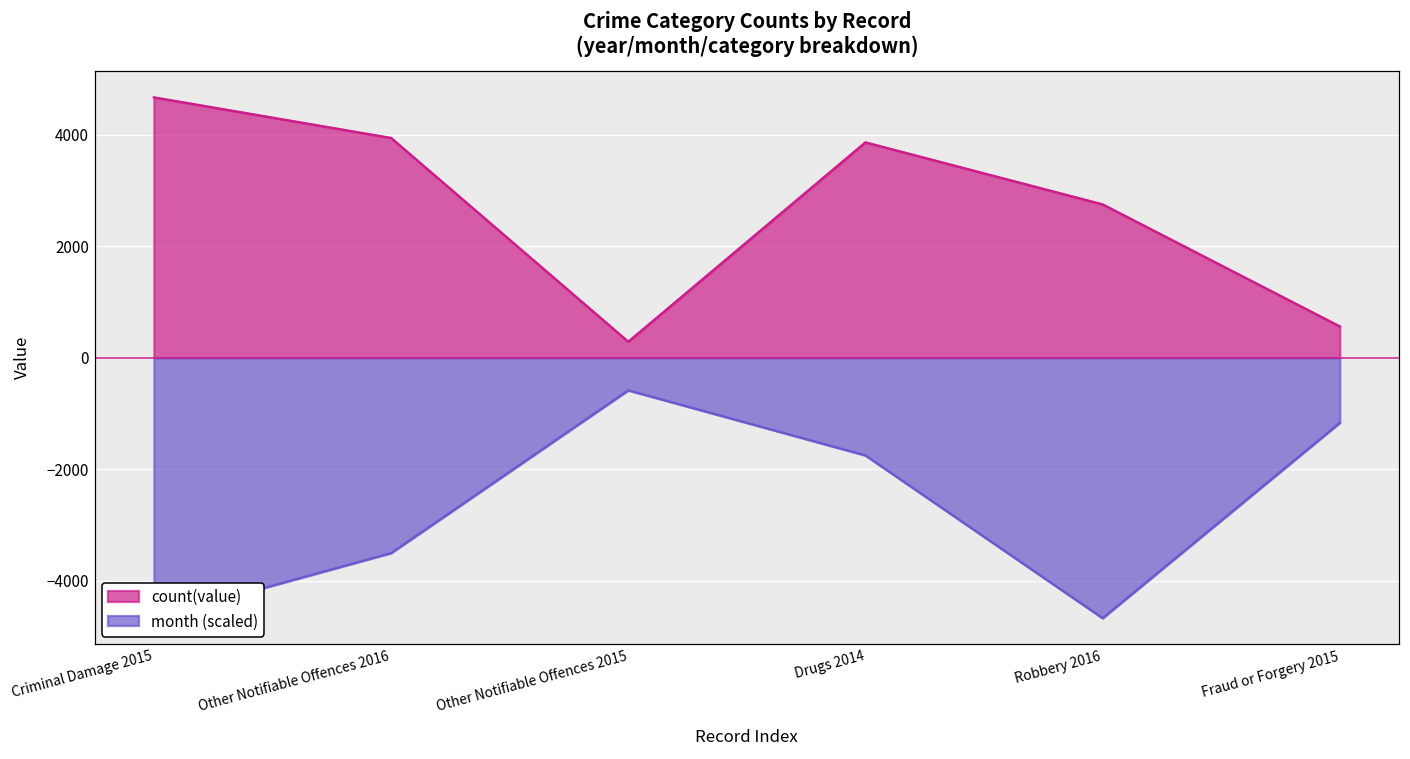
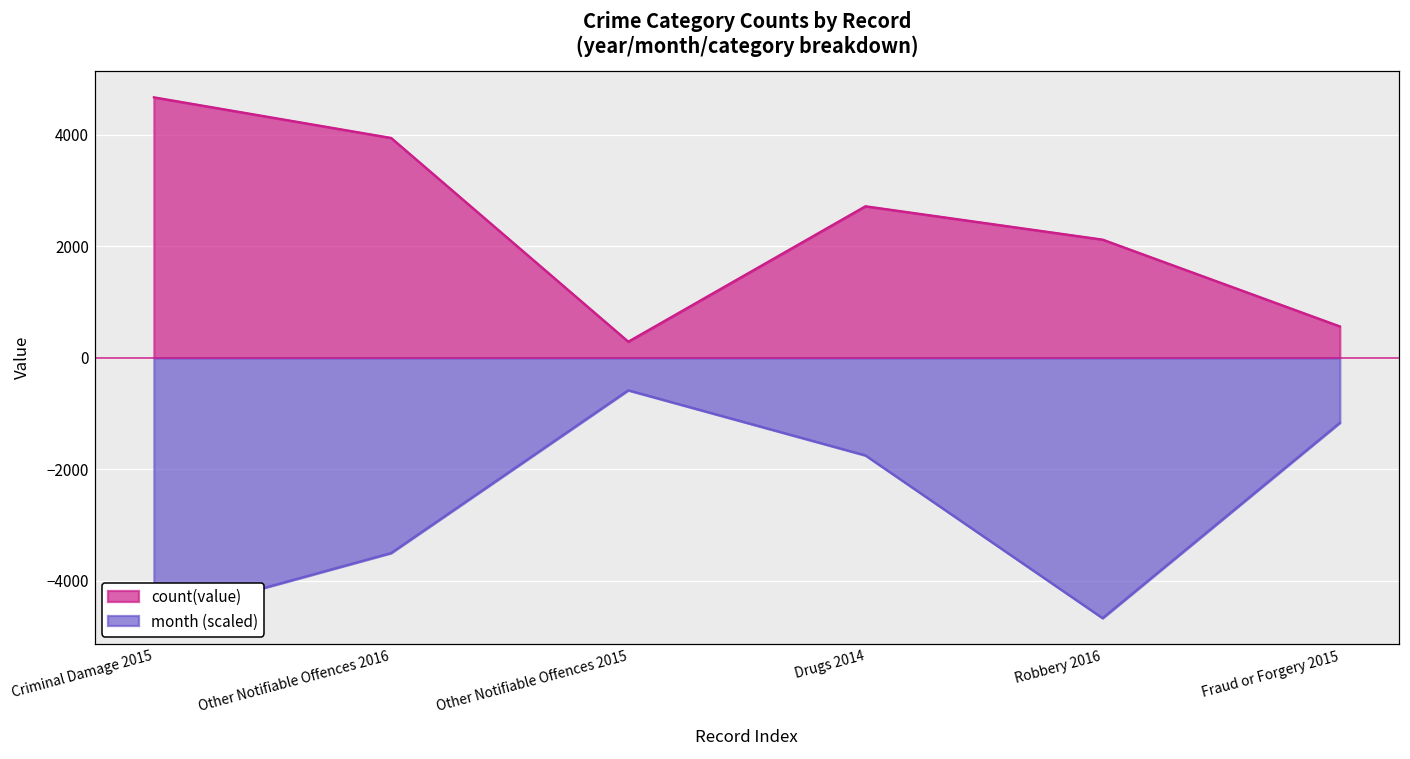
count(value), Drugs 2014: 3900 -> 2700
count(value), Robbery 2016: 2800 -> 2100
